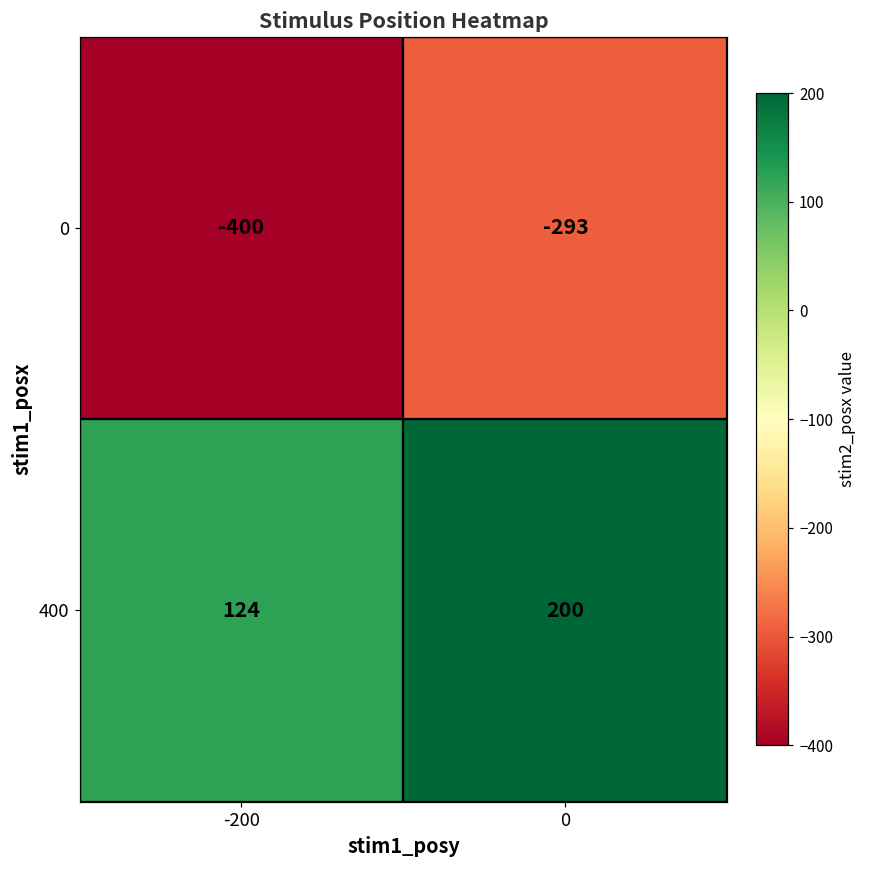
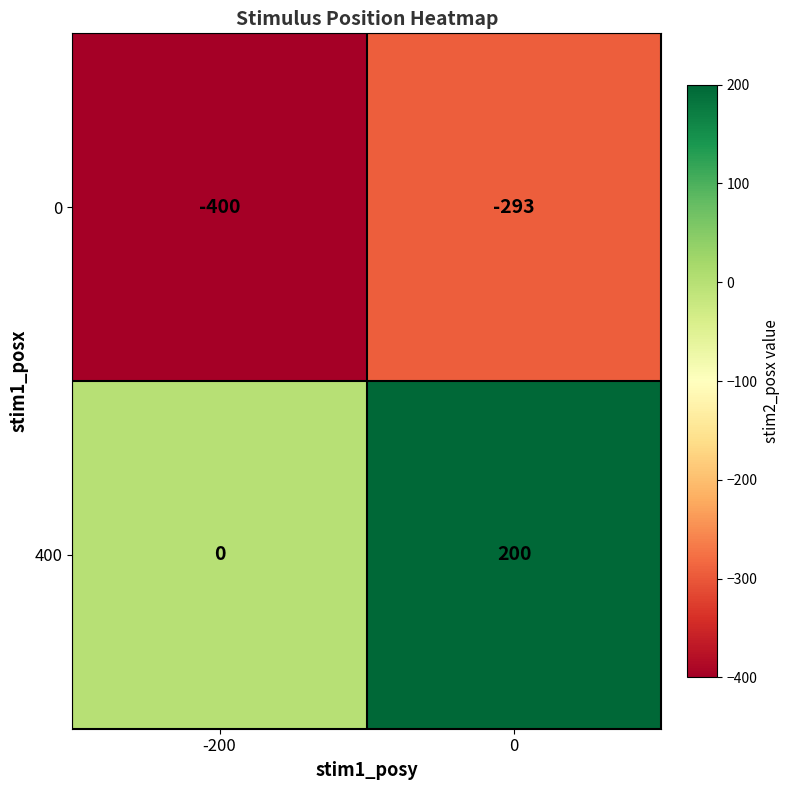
400, -200: 124 -> 0
